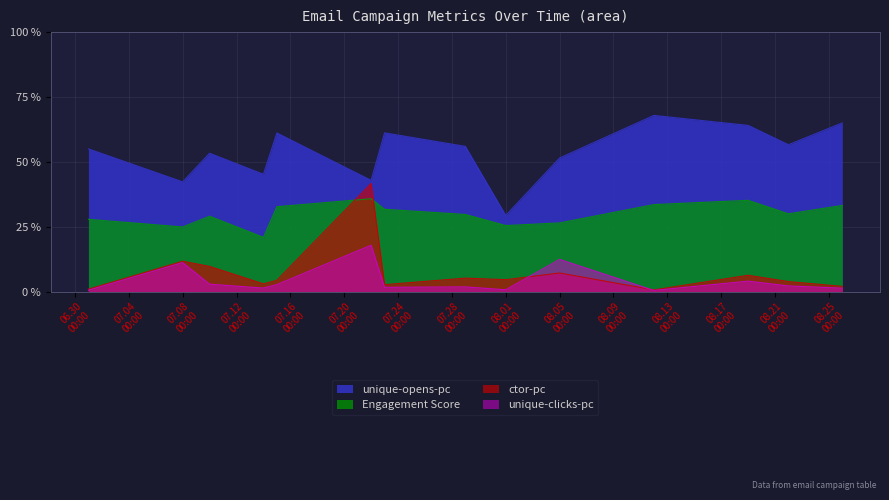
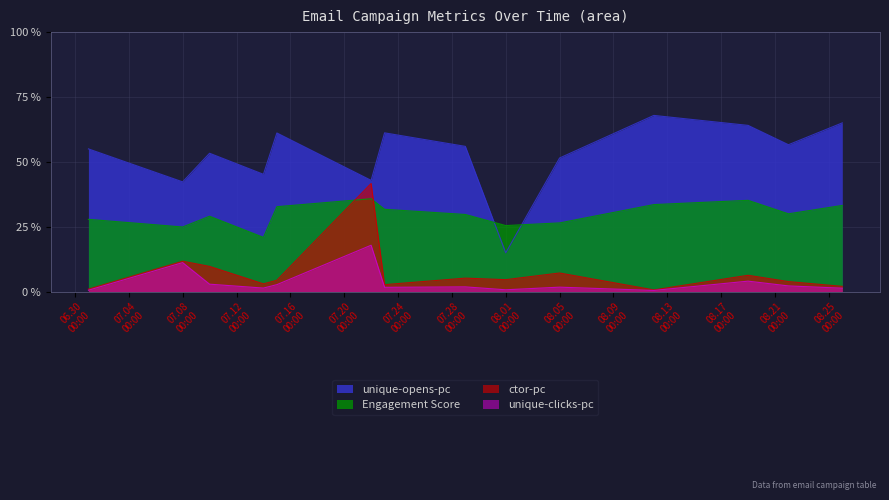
unique-opens-pc, 08.01 00:00: 29 % -> 15 %
unique-clicks-pc, 08.05 00:00: 12 % -> 2 %
